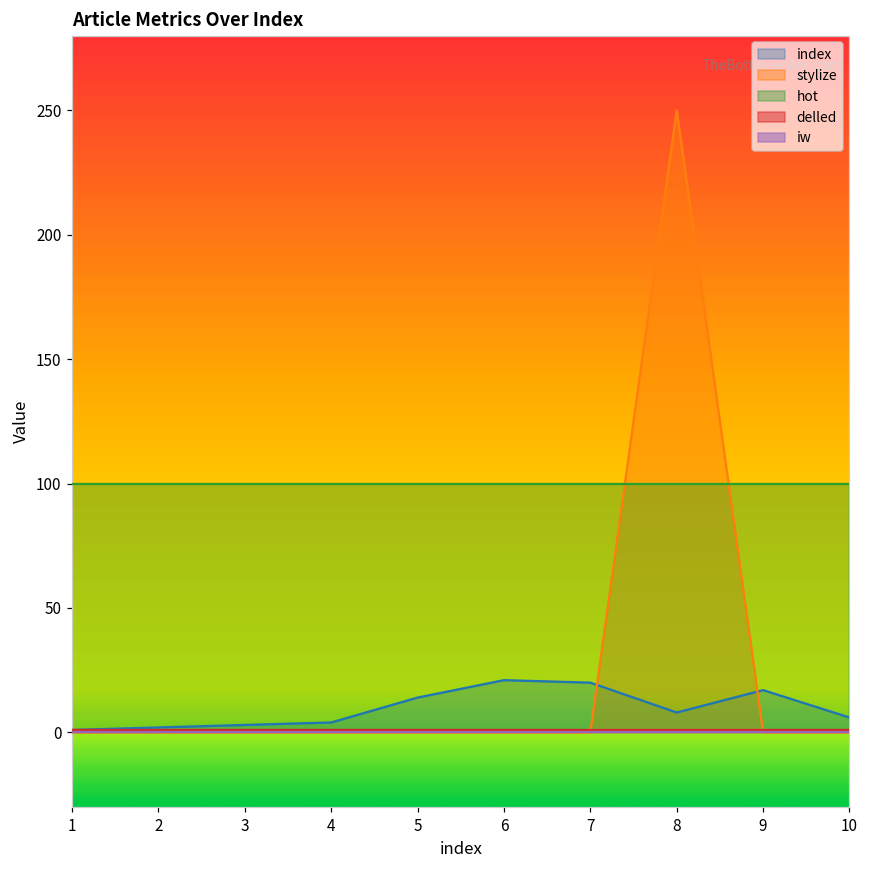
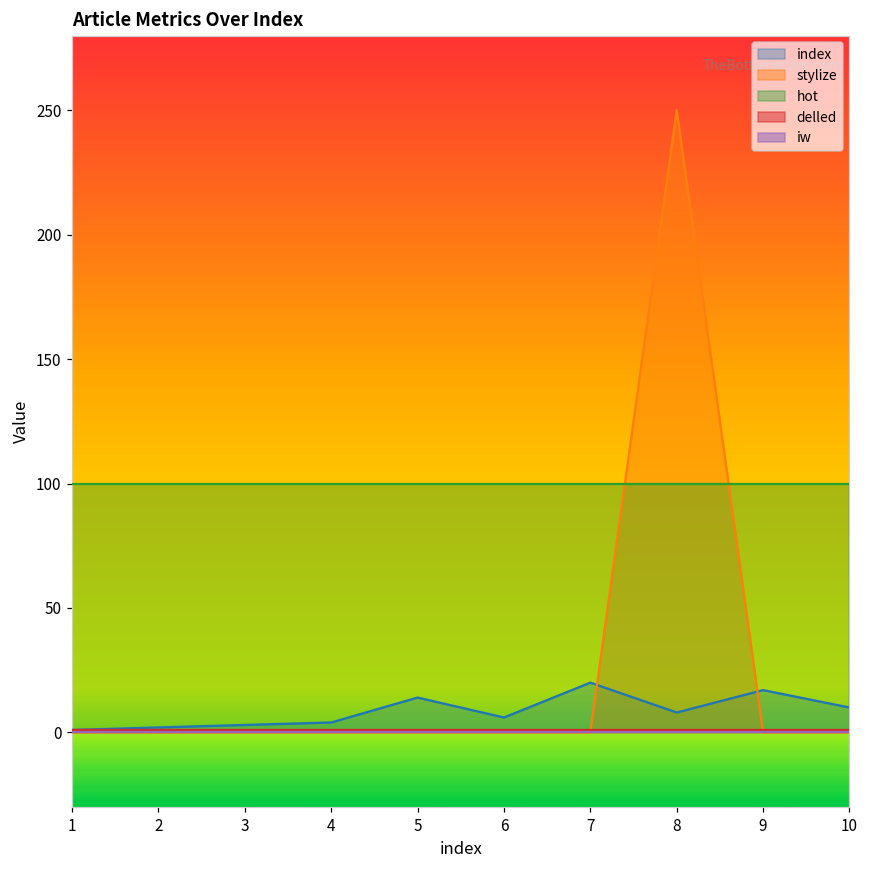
index, 6: 21 -> 6
index, 10: 6 -> 10
